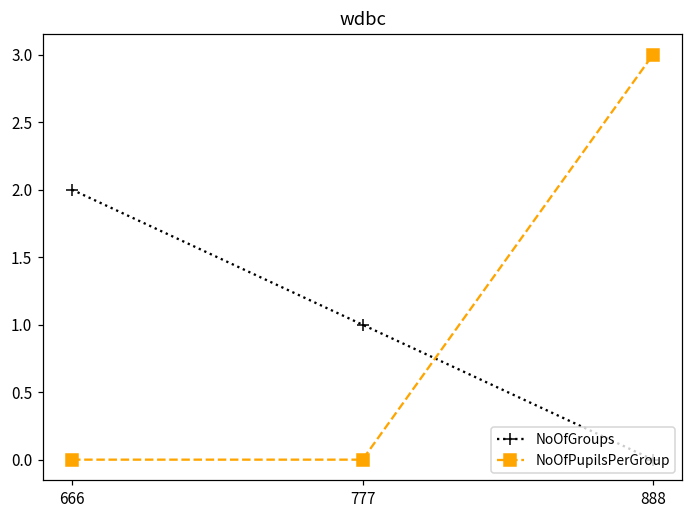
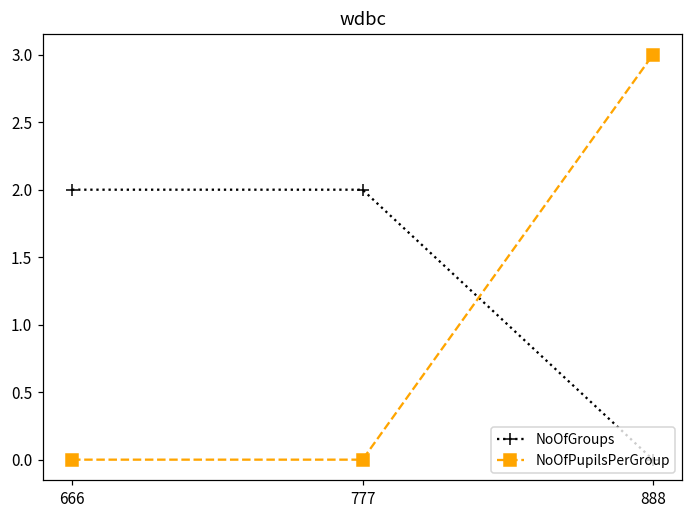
NoOfGroups, 777: 1 -> 2
